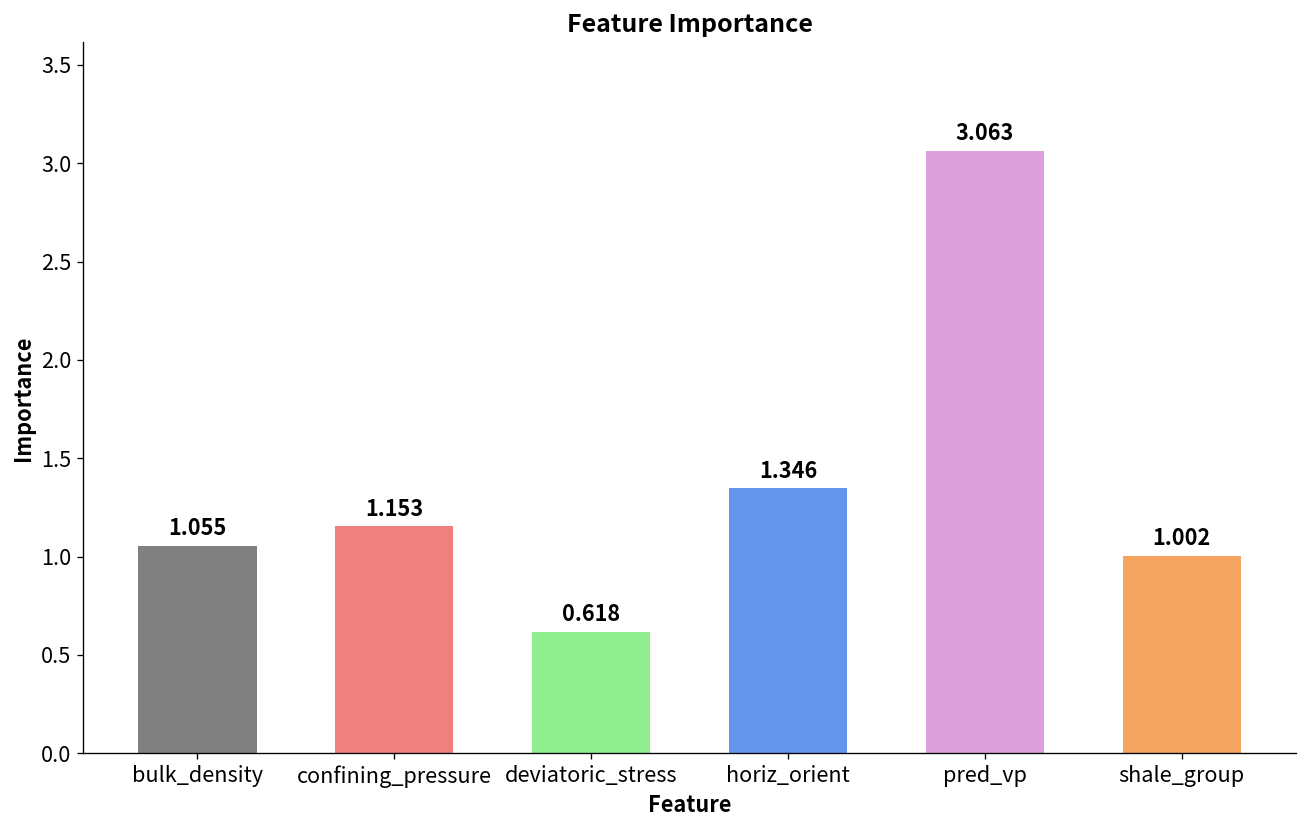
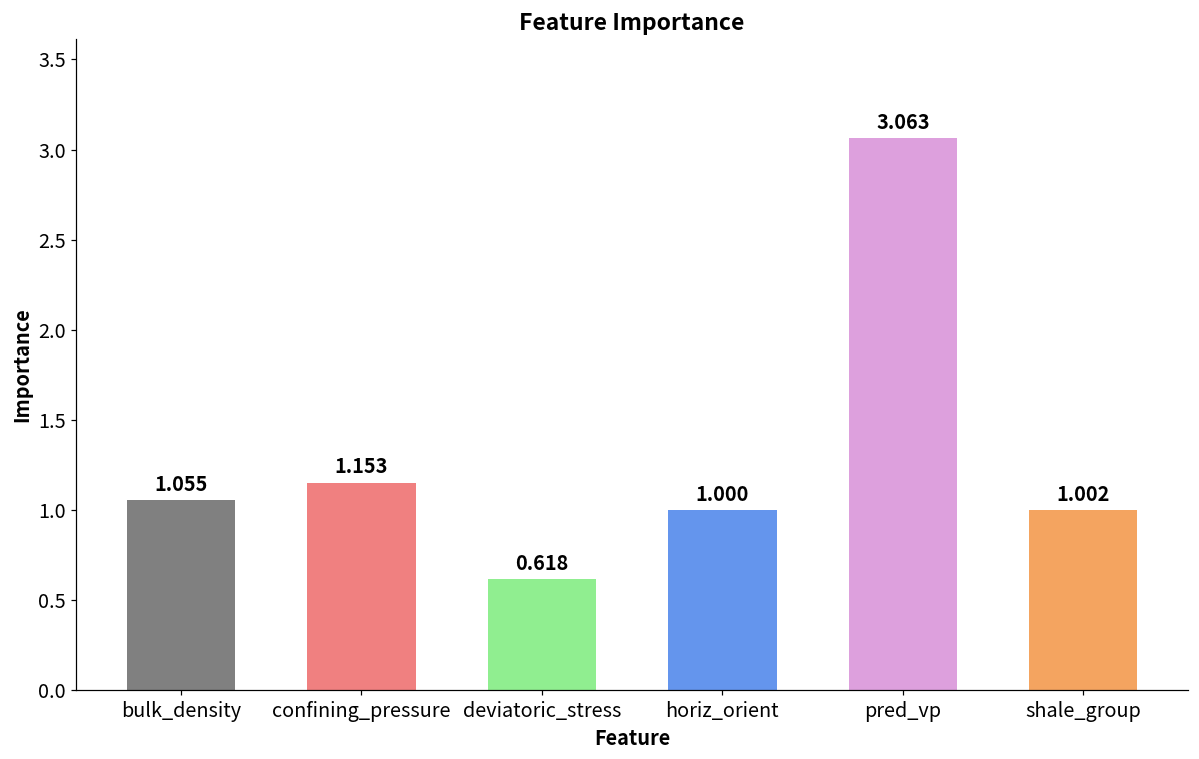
horiz_orient: 1.346 -> 1.000
